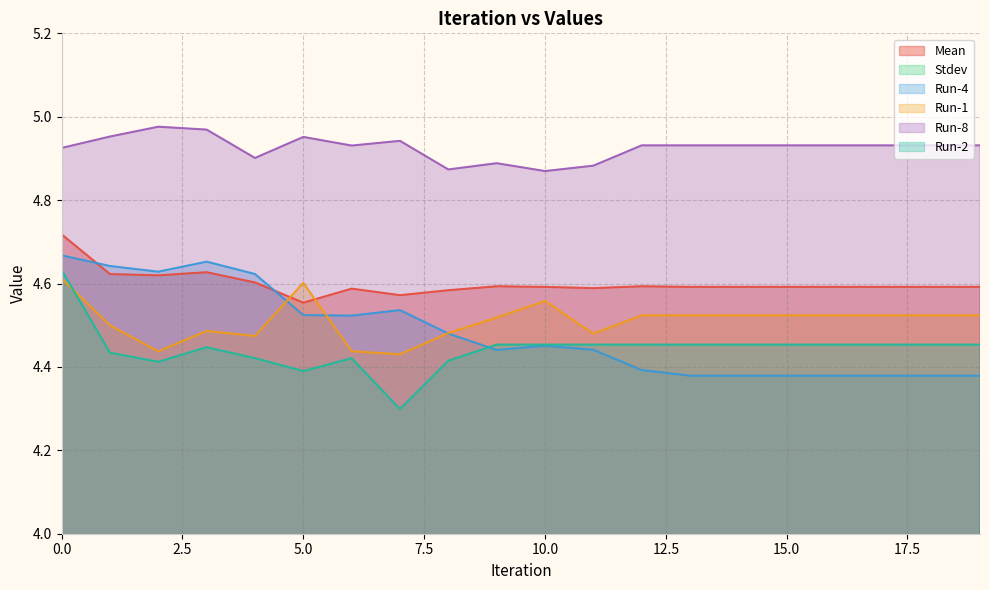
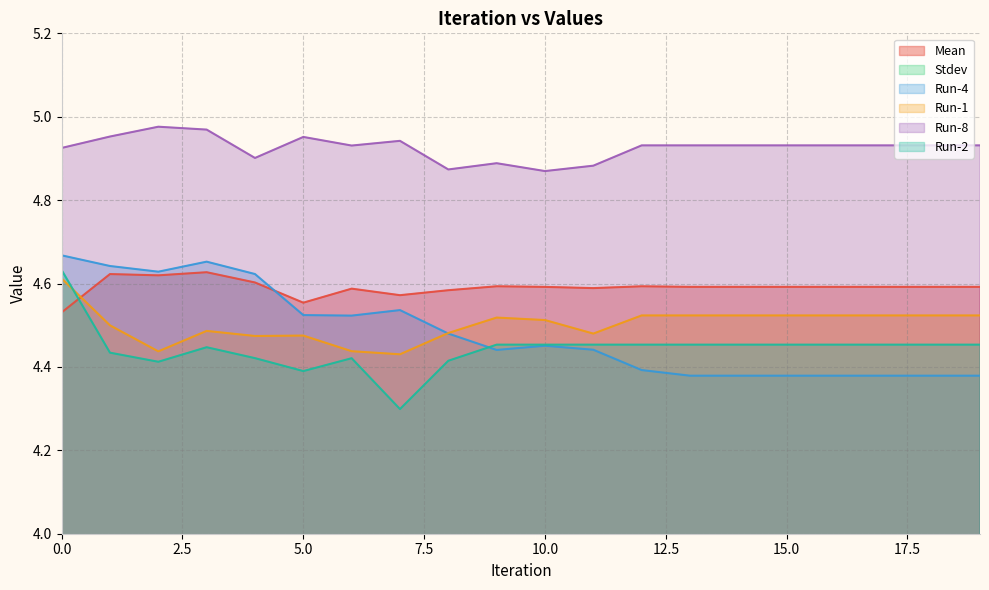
Mean, 0.0: 4.72 -> 4.53
Run-1, 5.0: 4.60 -> 4.48
Run-1, 10.0: 4.56 -> 4.51
